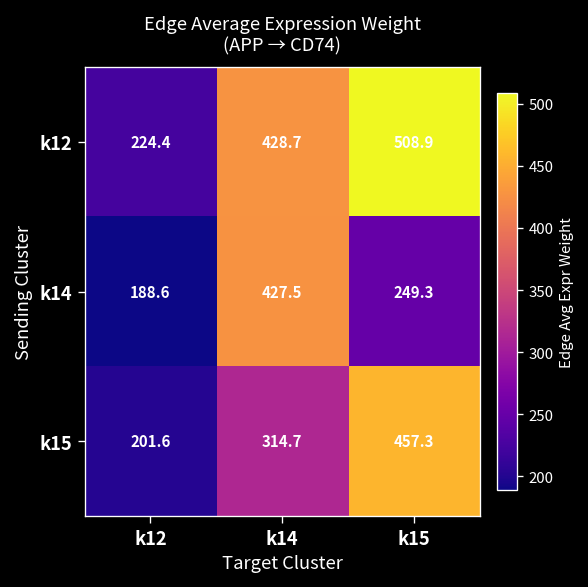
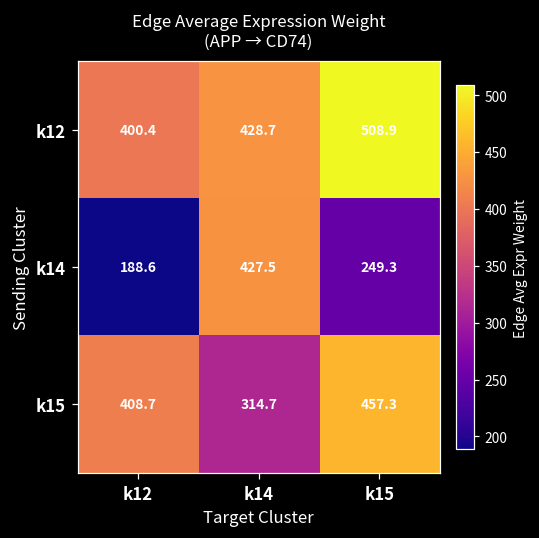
k12, k12: 224.4 -> 400.4
k15, k12: 201.6 -> 408.7
